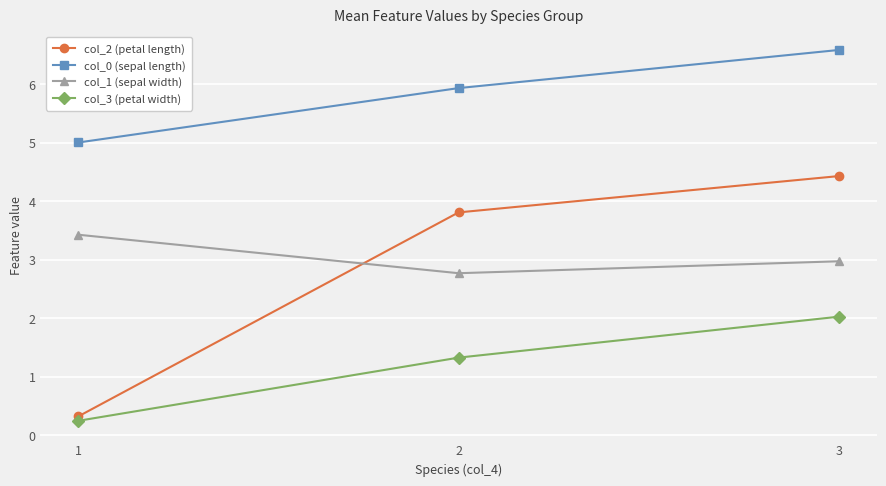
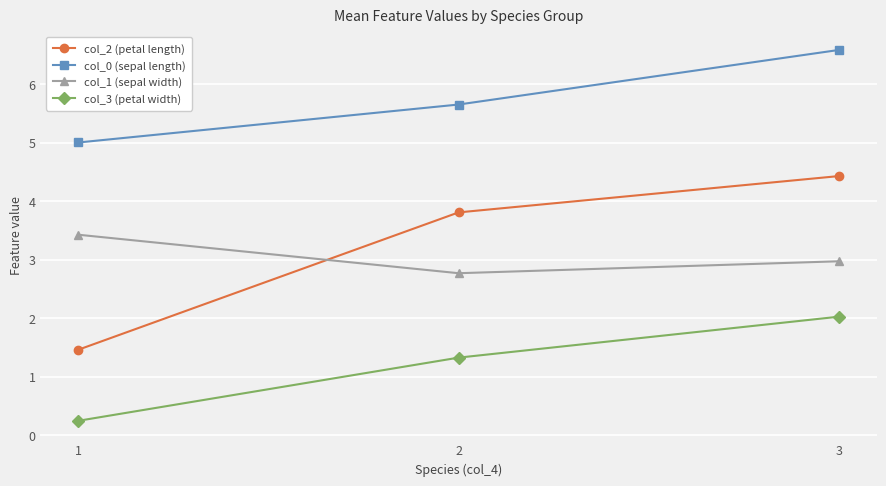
col_2 (petal length), 1: 0.3 -> 1.5
col_0 (sepal length), 2: 5.9 -> 5.7
